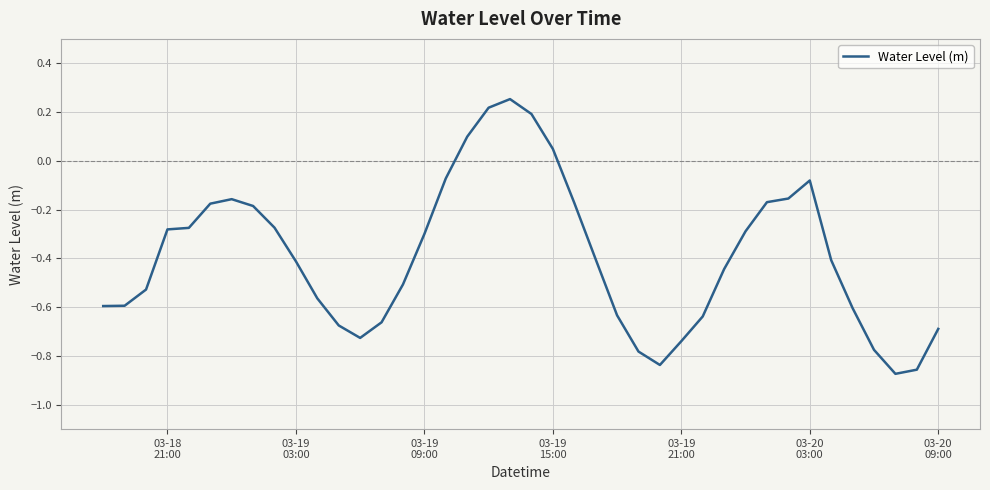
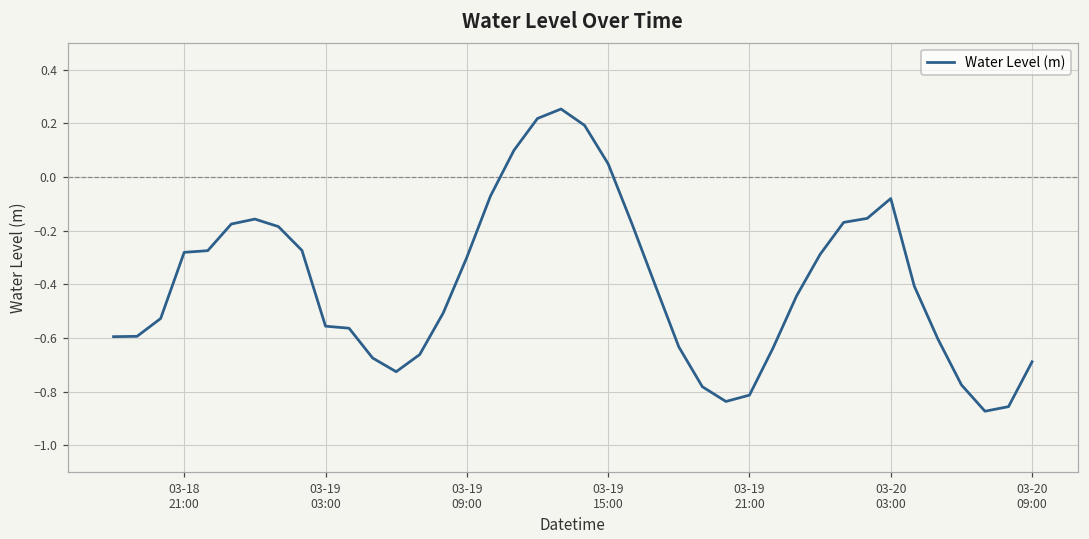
03-19 03:00: -0.41 -> -0.56
03-19 21:00: -0.74 -> -0.81
